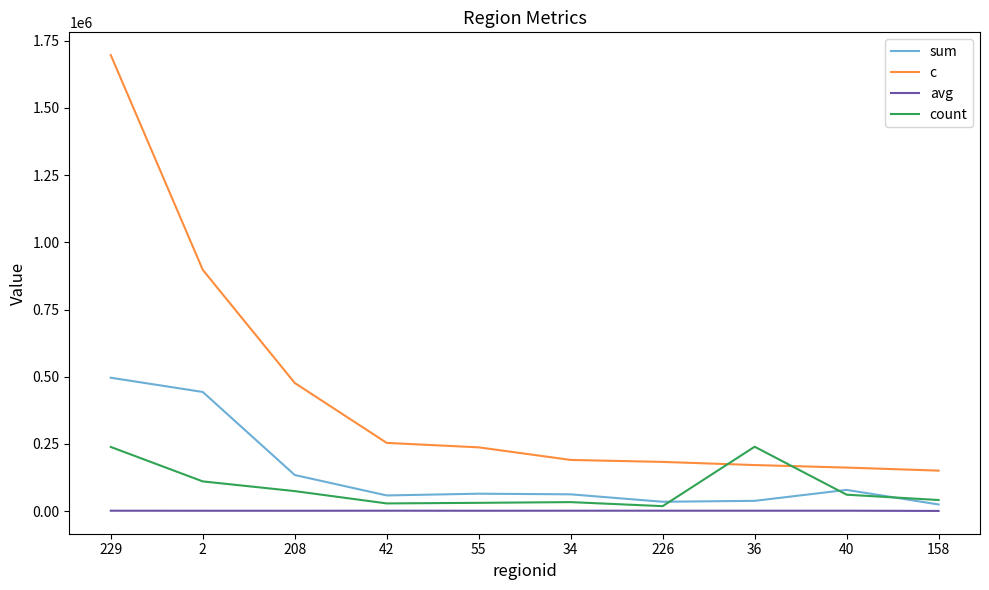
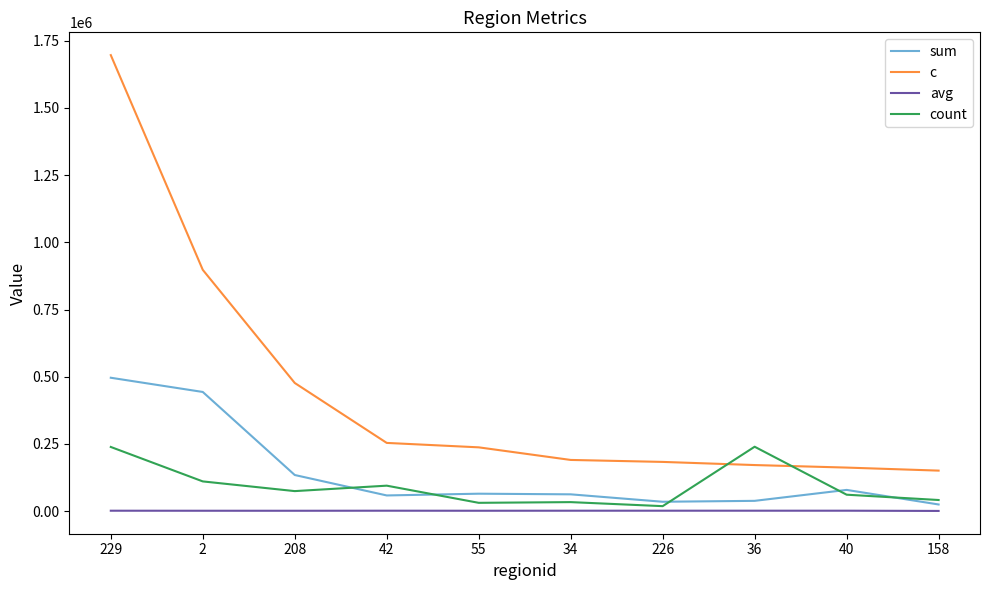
count, 42: 30000 -> 90000
